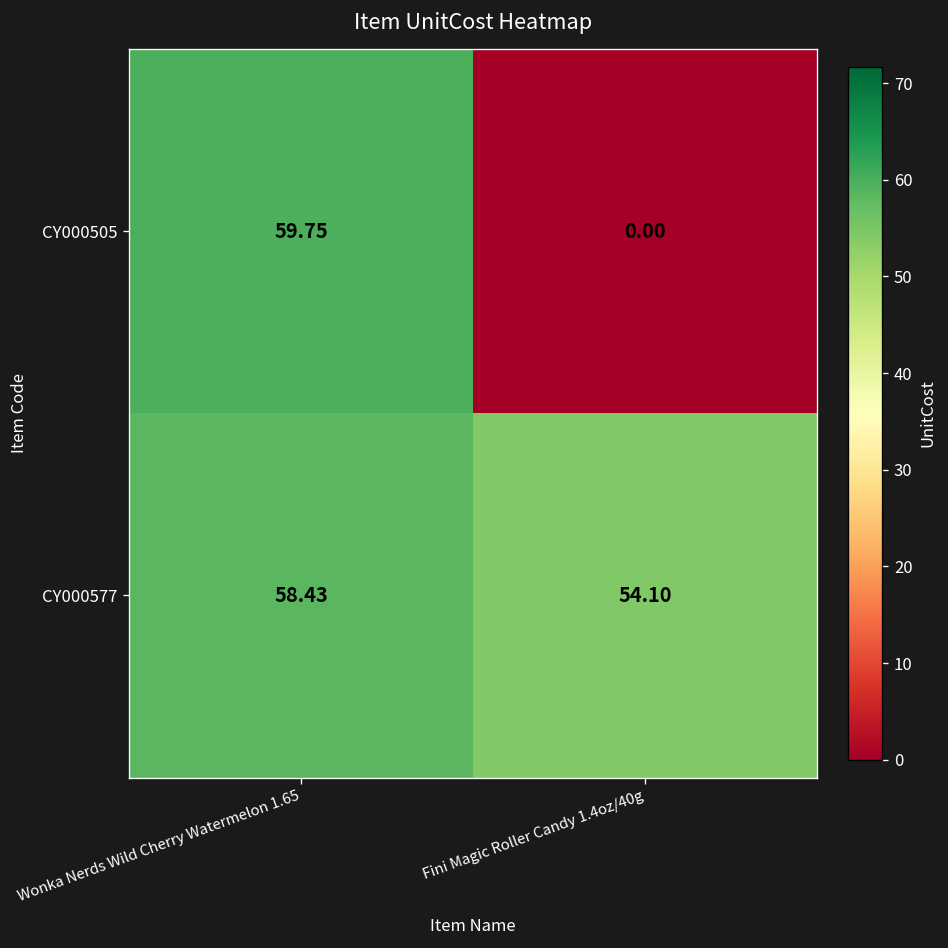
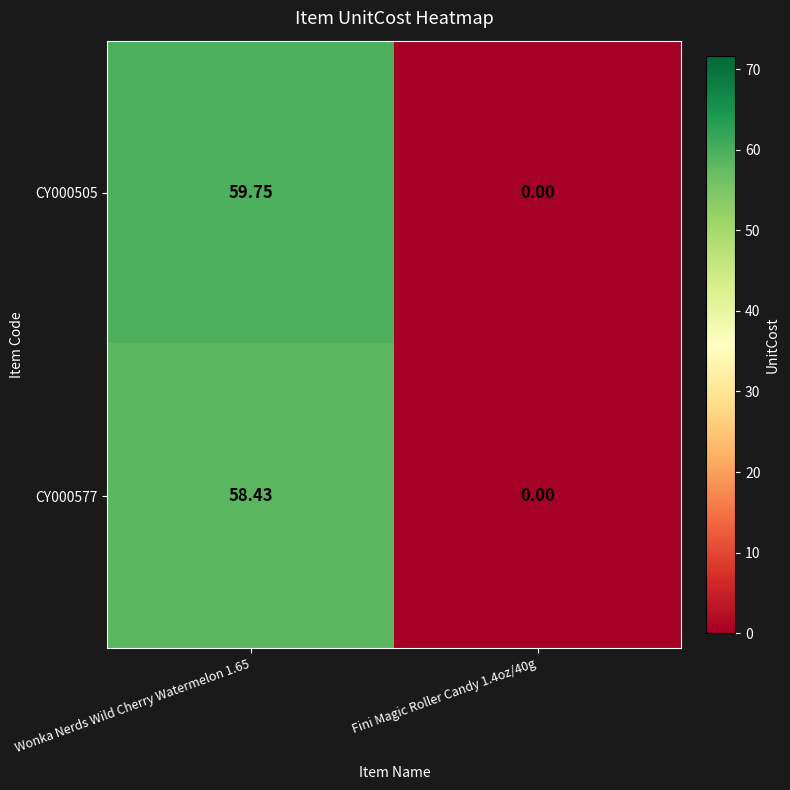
CY000577, Fini Magic Roller Candy 1.4oz/40g: 54.10 -> 0.00
